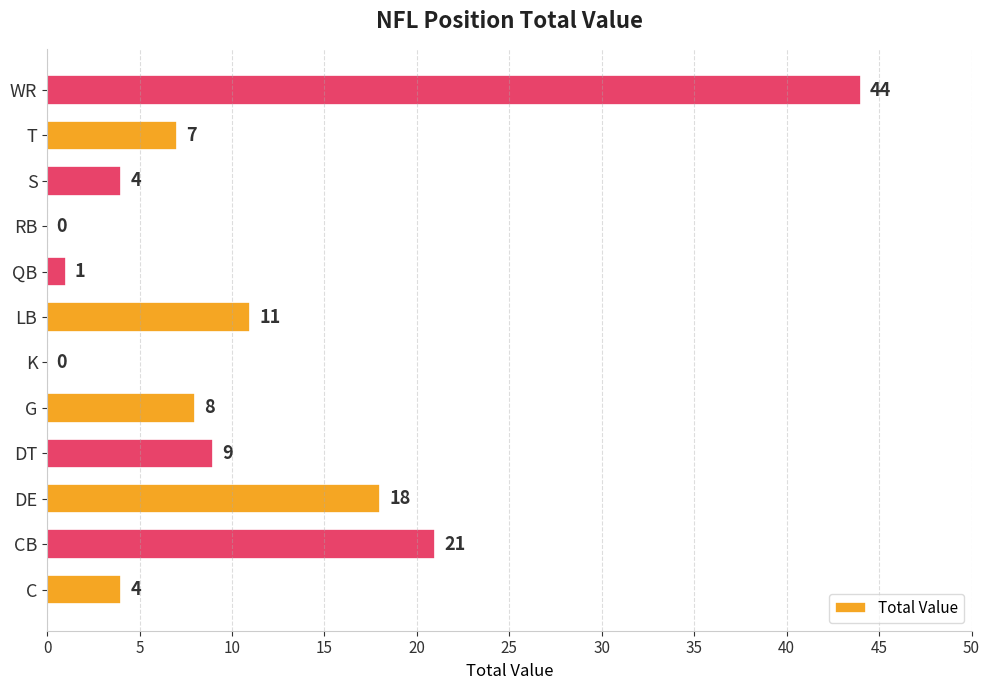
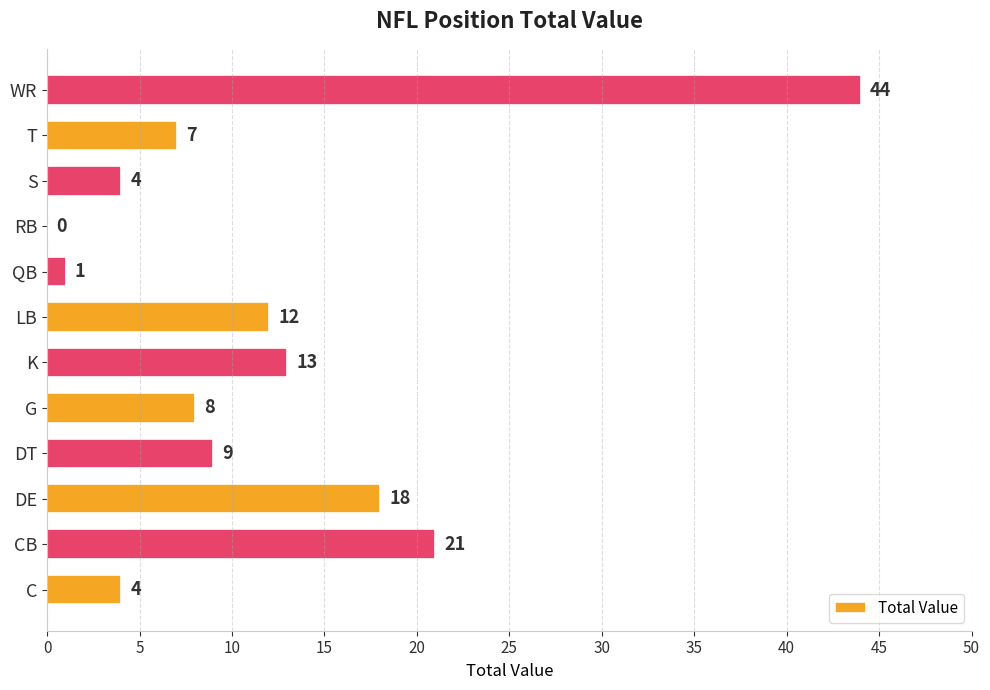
LB: 11 -> 12
K: 0 -> 13
